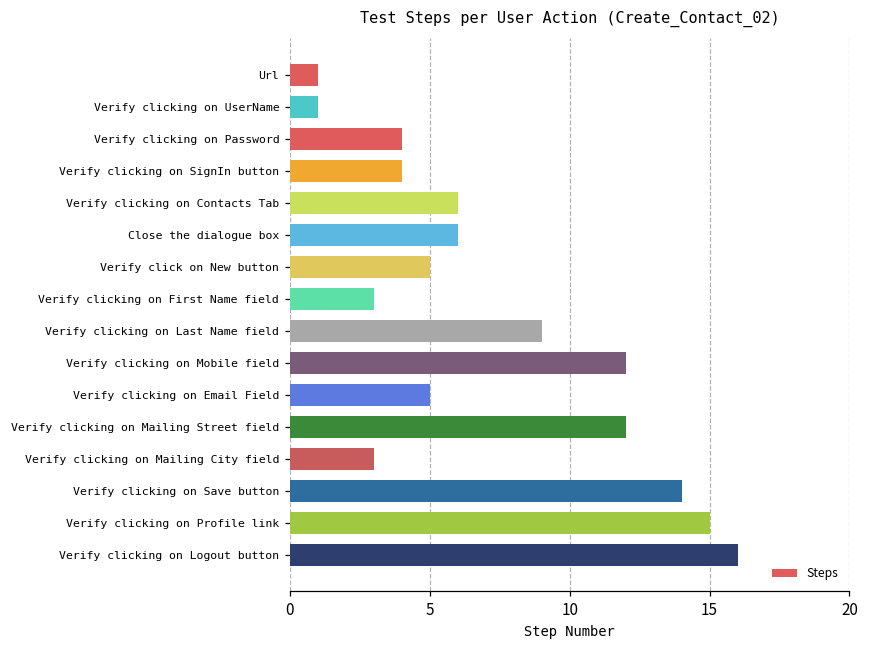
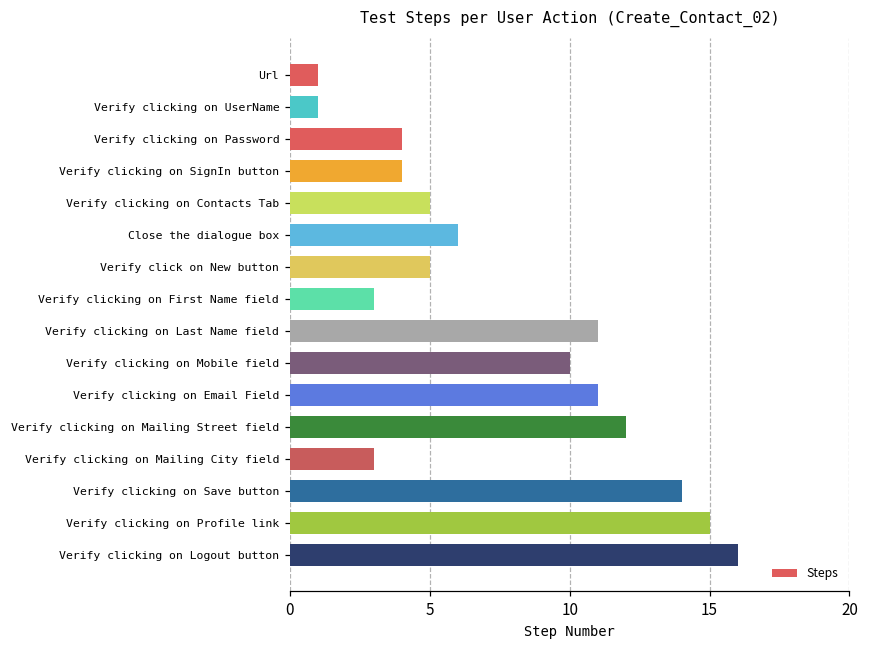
Verify clicking on Contacts Tab: 6 -> 5
Verify clicking on Last Name field: 9 -> 11
Verify clicking on Mobile field: 12 -> 10
Verify clicking on Email Field: 5 -> 11
